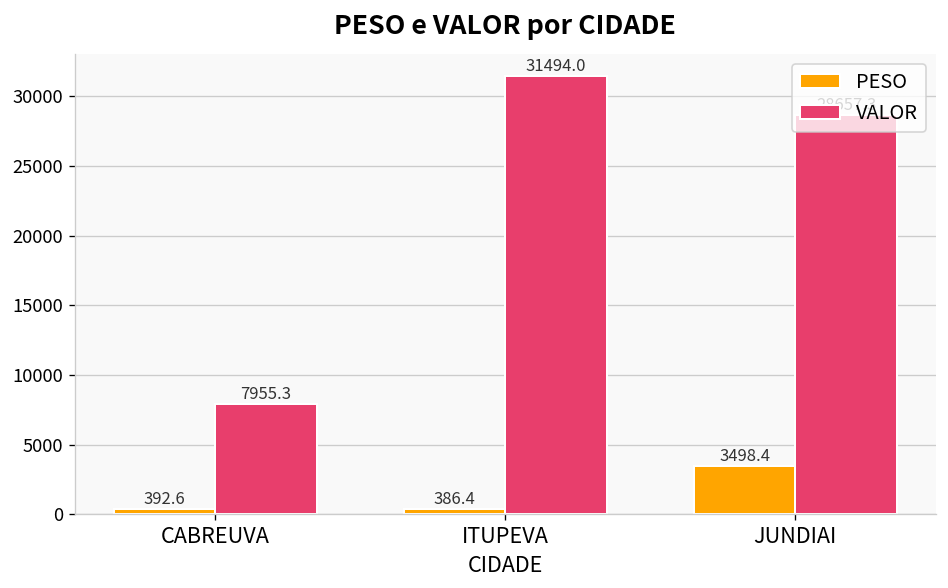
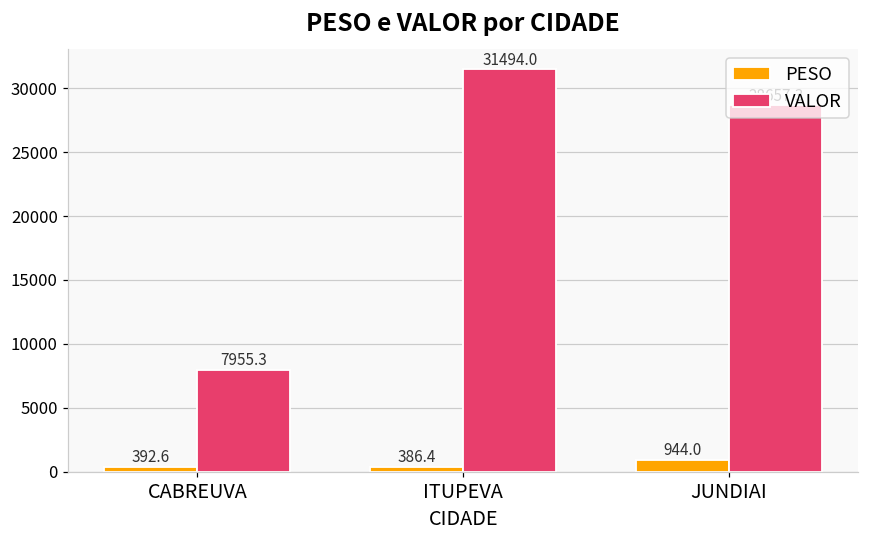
PESO, JUNDIAI: 3498.4 -> 944.0
